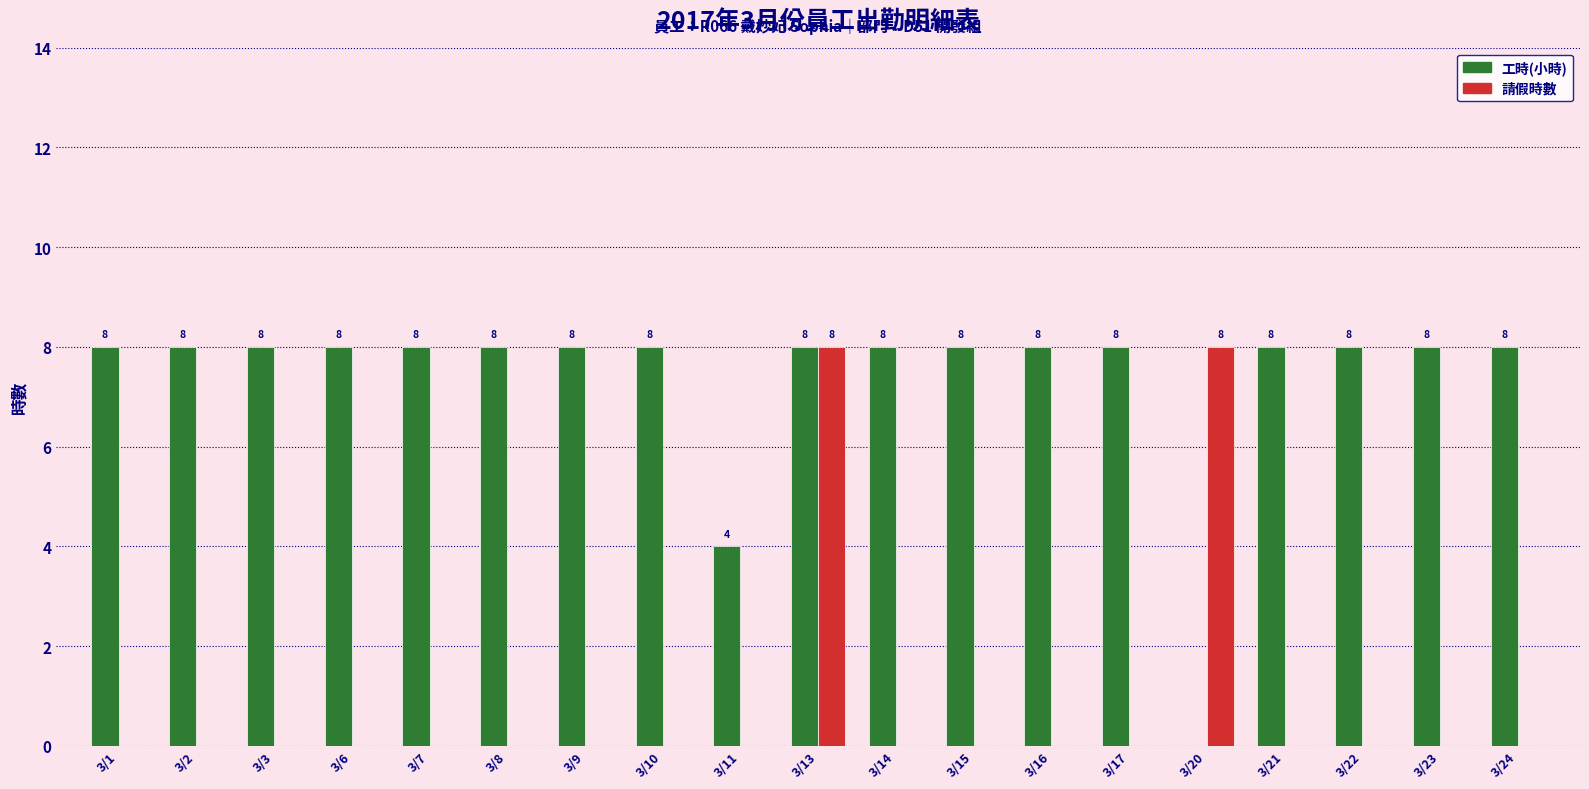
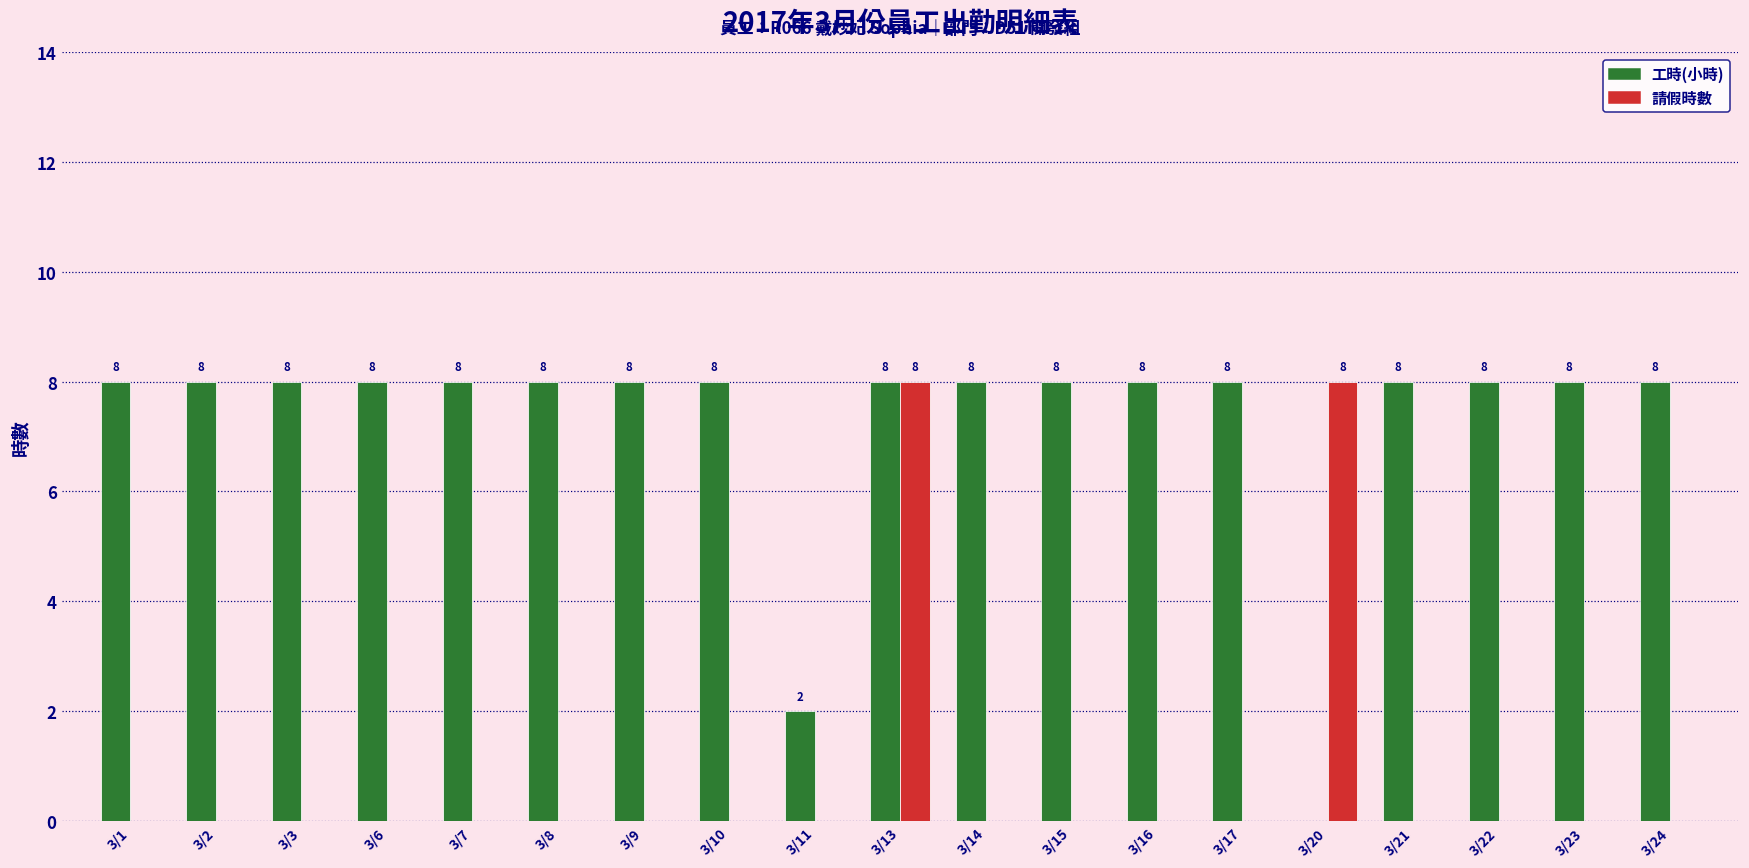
工時(小時), 3/11: 4 -> 2
